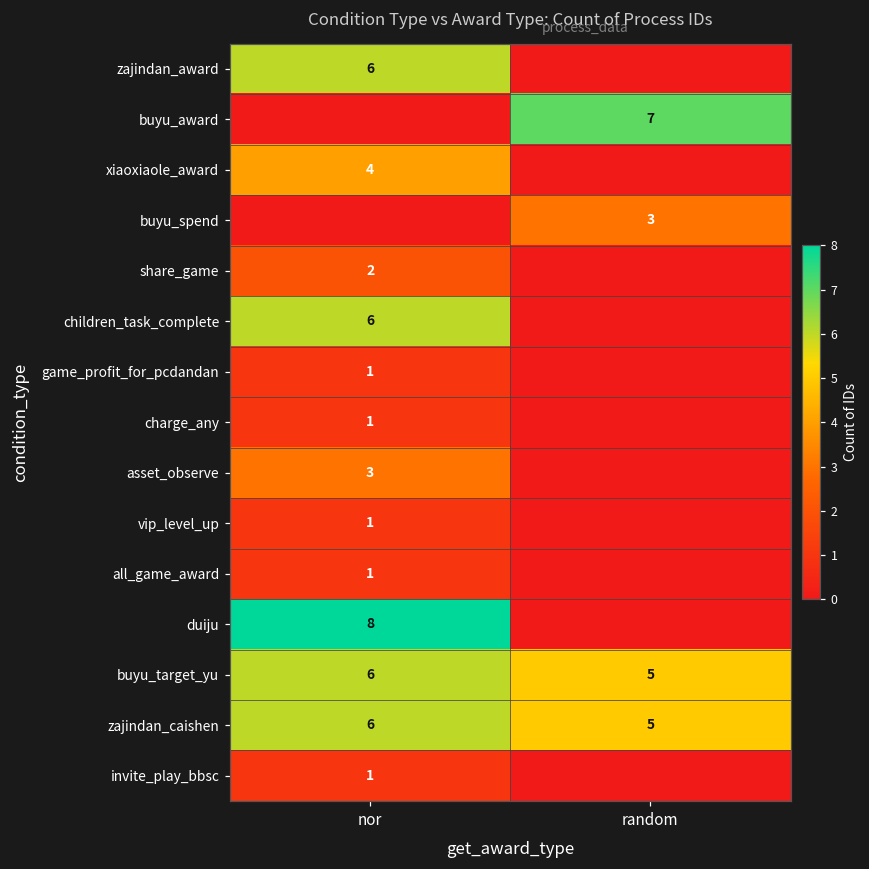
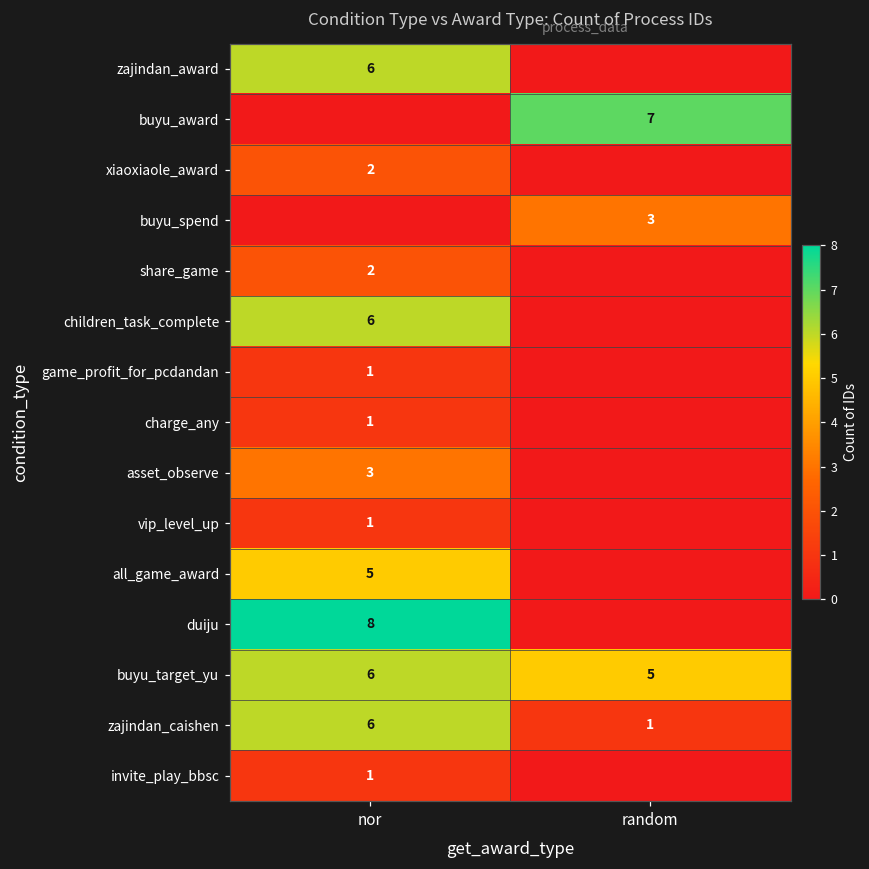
xiaoxiaole_award, nor: 4 -> 2
all_game_award, nor: 1 -> 5
zajindan_caishen, random: 5 -> 1
